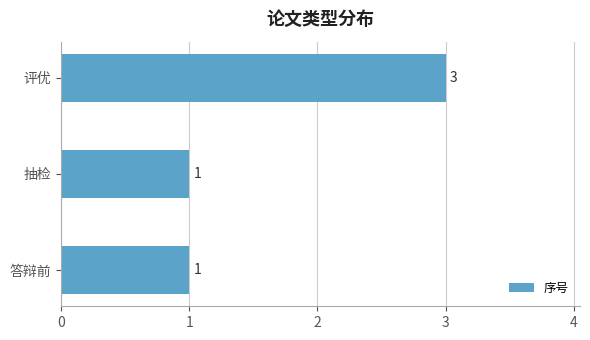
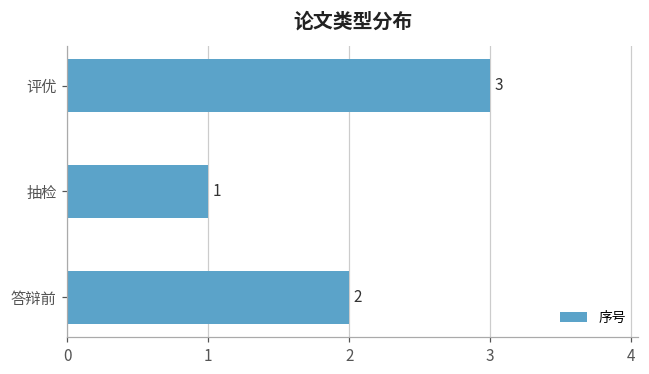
答辩前: 1 -> 2
